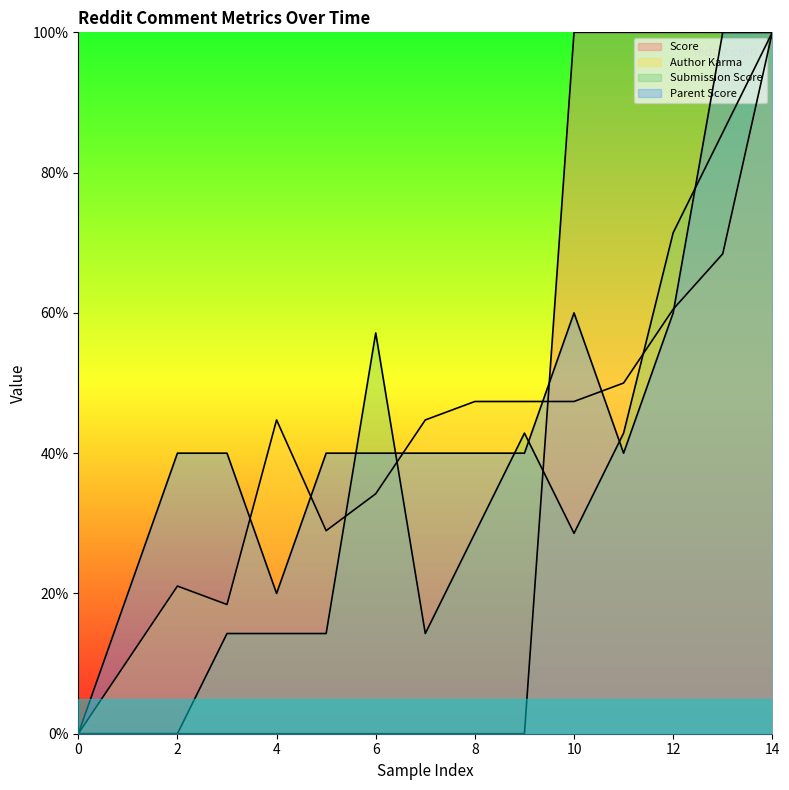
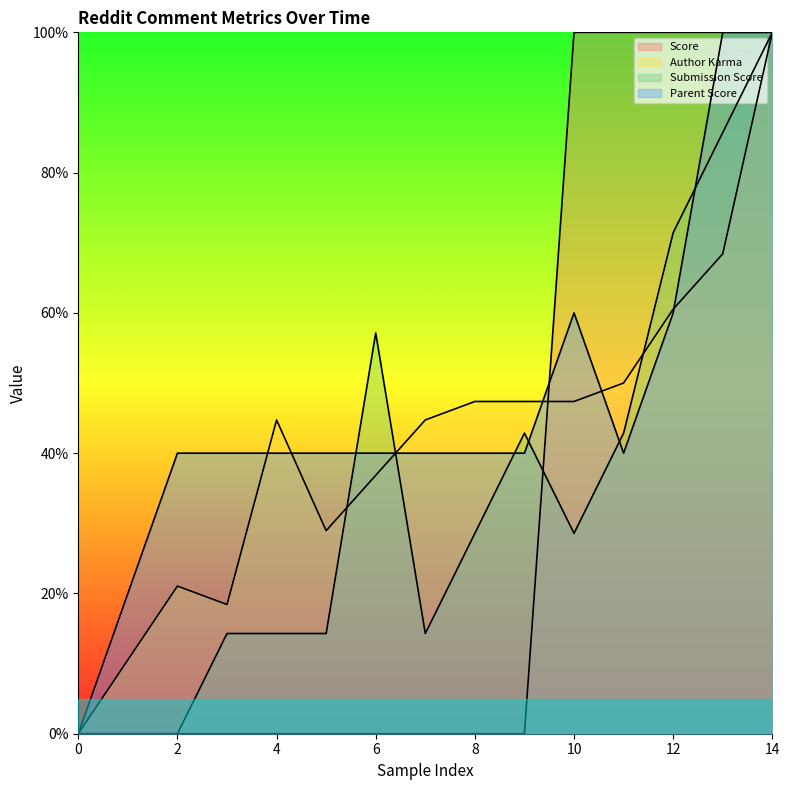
Parent Score, 4: 20% -> 40%
Author Karma, 6: 34% -> 37%
